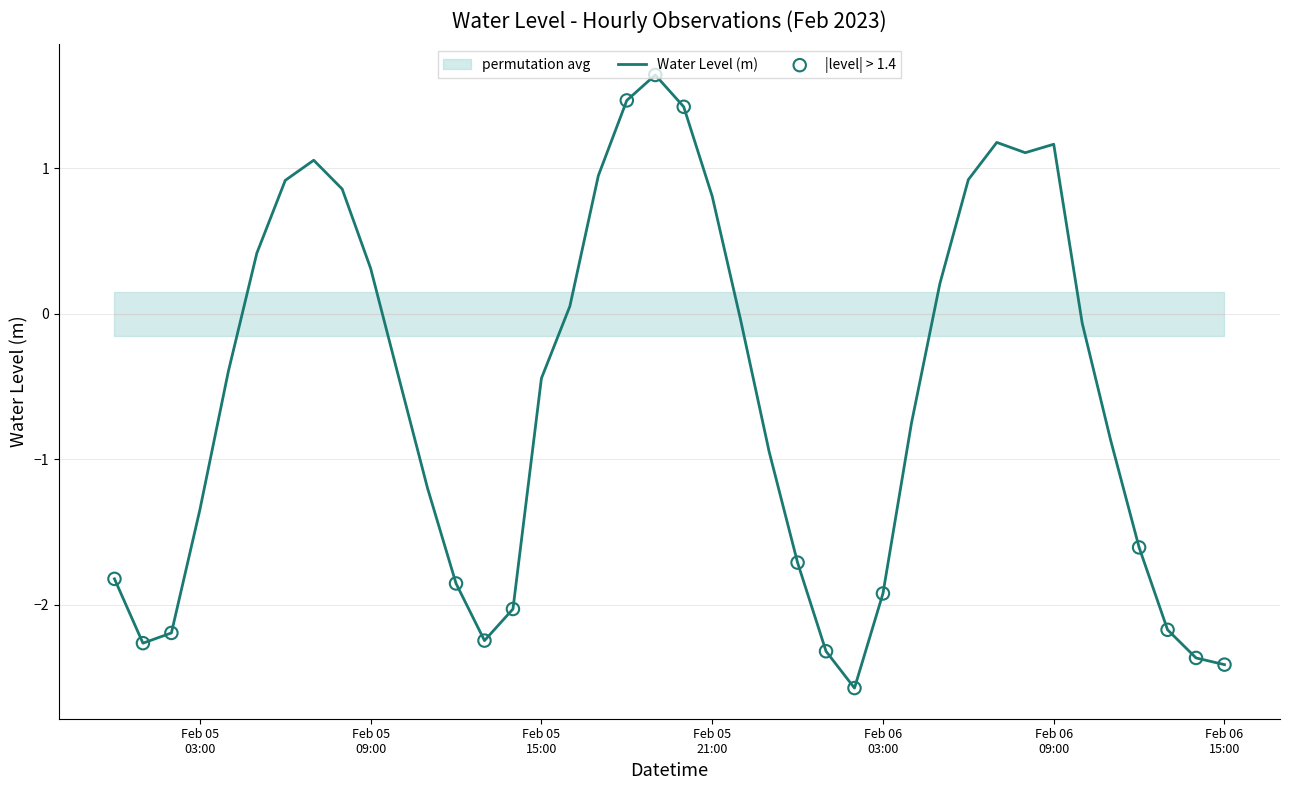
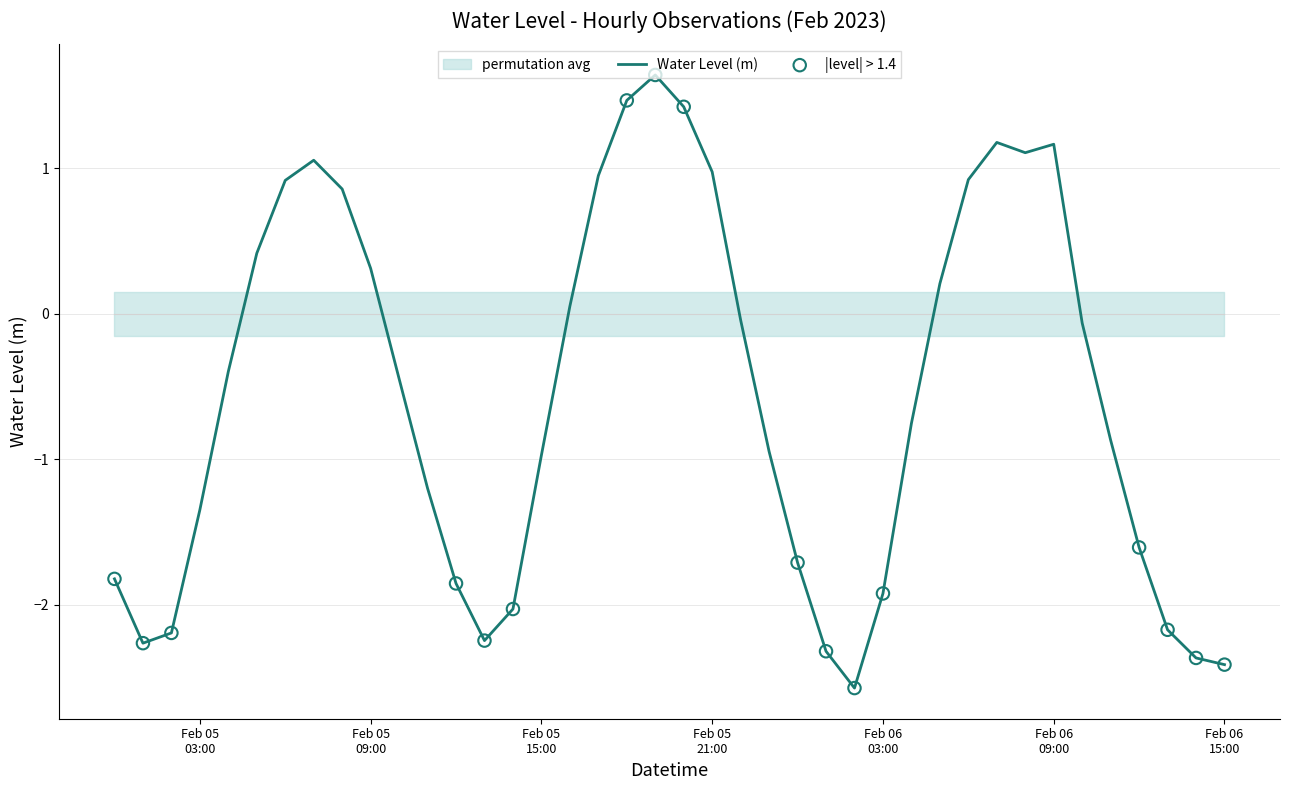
Water Level (m), Feb 05 15:00: -0.44 -> -0.97
Water Level (m), Feb 05 21:00: 0.81 -> 0.98
